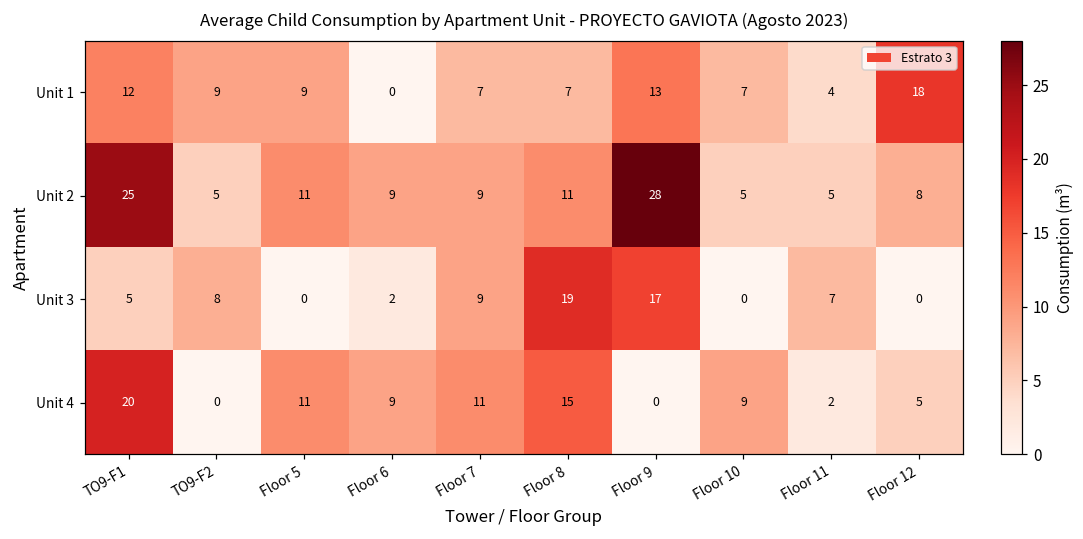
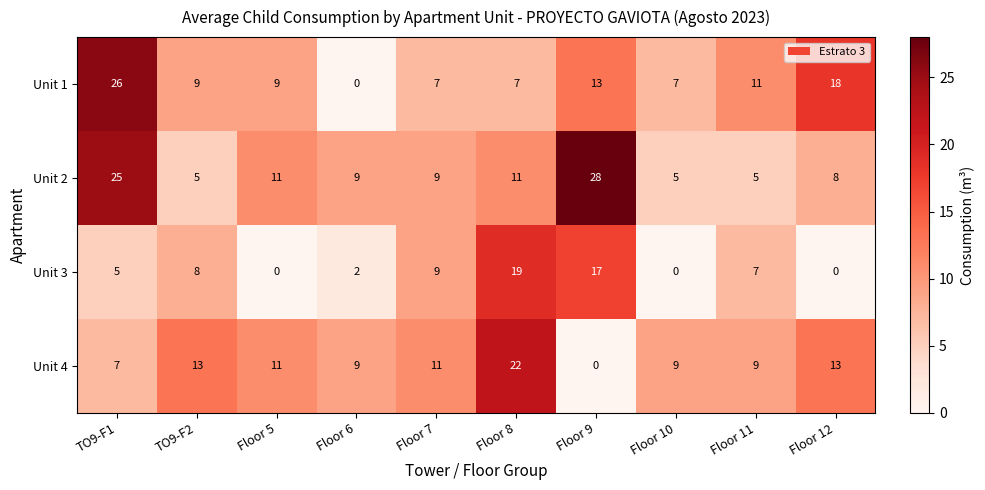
Unit 1, TO9-F1: 12 -> 26
Unit 1, Floor 11: 4 -> 11
Unit 4, TO9-F1: 20 -> 7
Unit 4, TO9-F2: 0 -> 13
Unit 4, Floor 8: 15 -> 22
Unit 4, Floor 11: 2 -> 9
Unit 4, Floor 12: 5 -> 13
